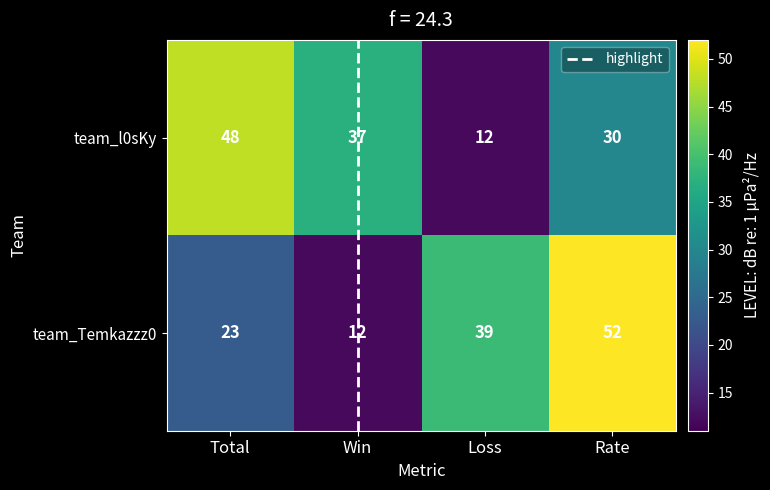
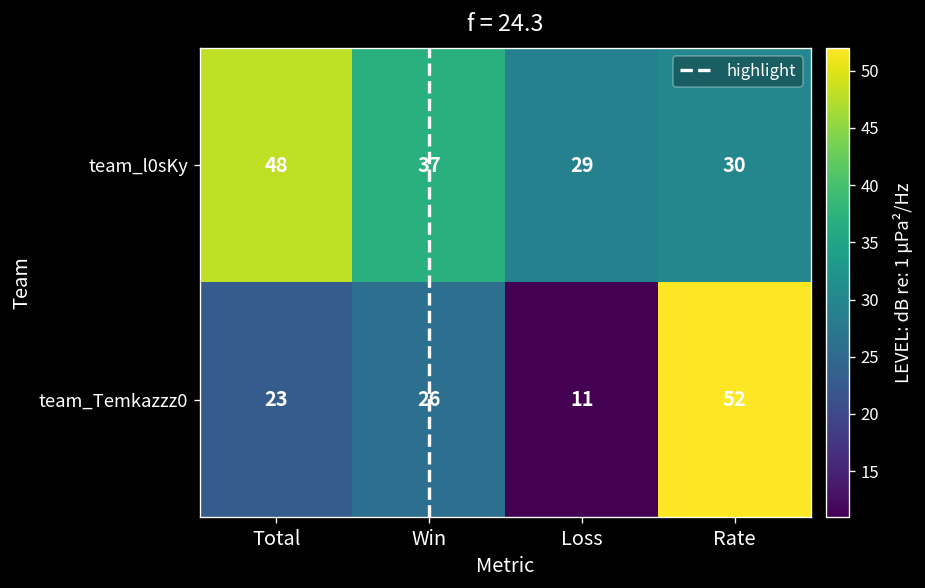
team_l0sKy, Loss: 12 -> 29
team_Temkazzz0, Win: 12 -> 26
team_Temkazzz0, Loss: 39 -> 11
